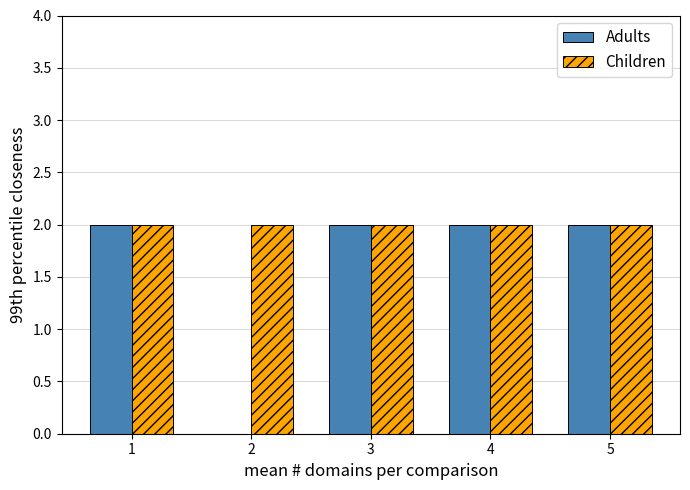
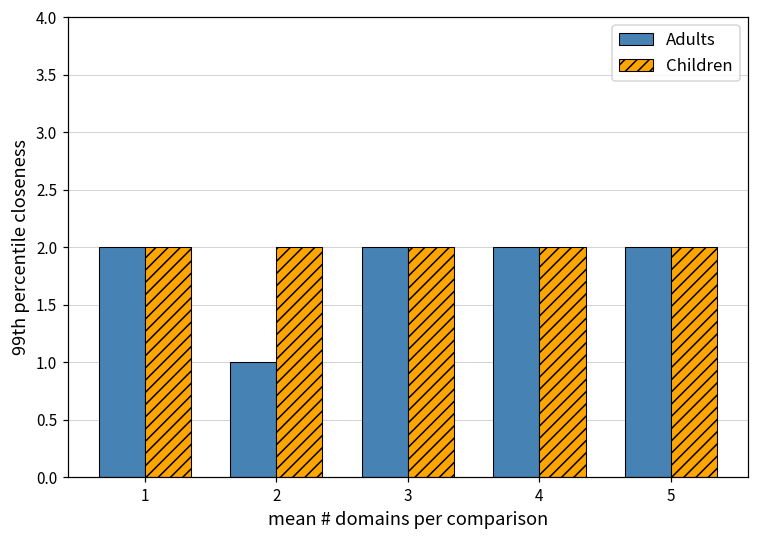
Adults, 2: 0 -> 1
